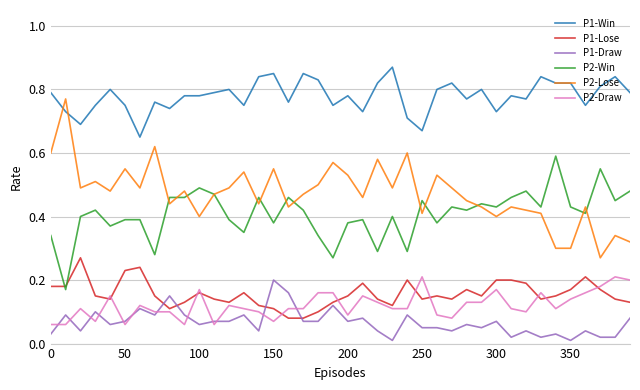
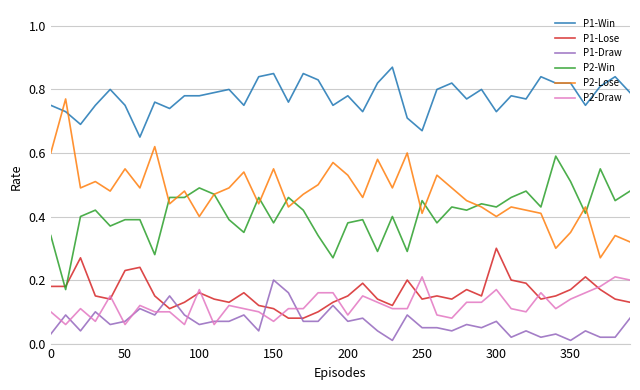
P1-Win, 0: 0.79 -> 0.75
P2-Draw, 0: 0.06 -> 0.10
P1-Lose, 300: 0.2 -> 0.3
P2-Win, 350: 0.43 -> 0.51
P2-Lose, 350: 0.30 -> 0.35
